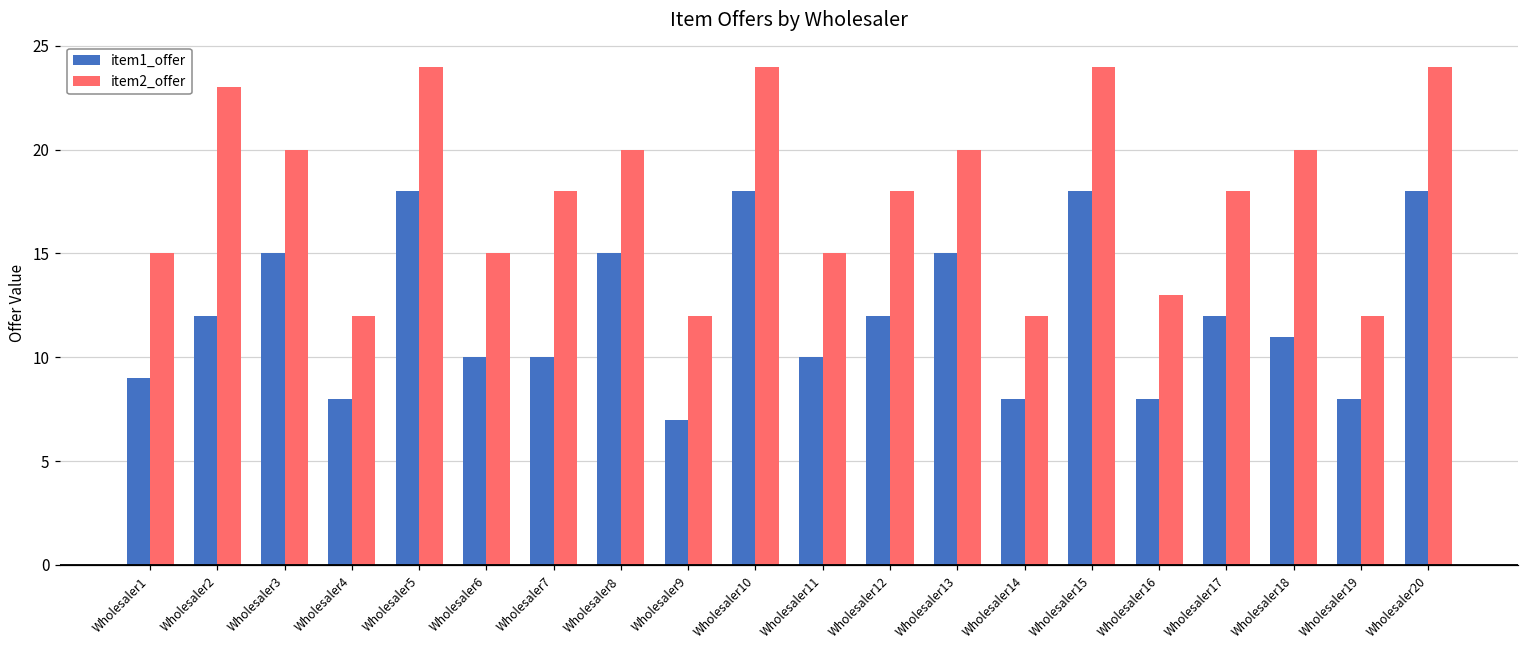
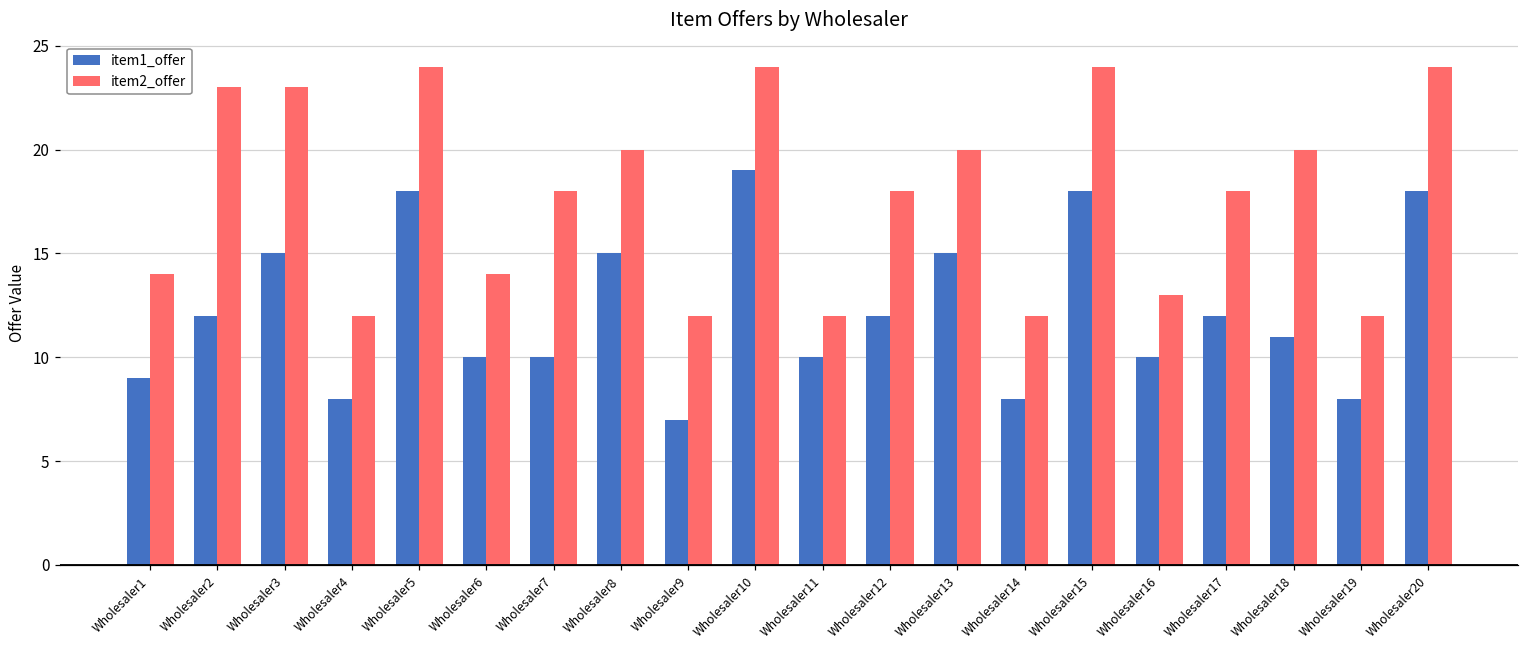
item2_offer, Wholesaler1: 15 -> 14
item2_offer, Wholesaler3: 20 -> 23
item2_offer, Wholesaler6: 15 -> 14
item1_offer, Wholesaler10: 18 -> 19
item2_offer, Wholesaler11: 15 -> 12
item1_offer, Wholesaler16: 8 -> 10
